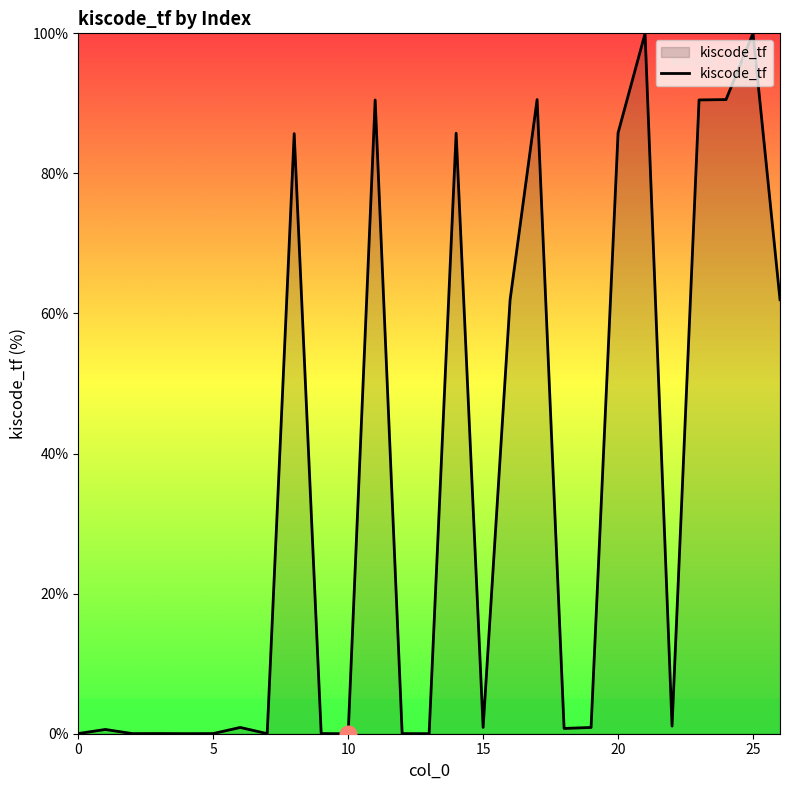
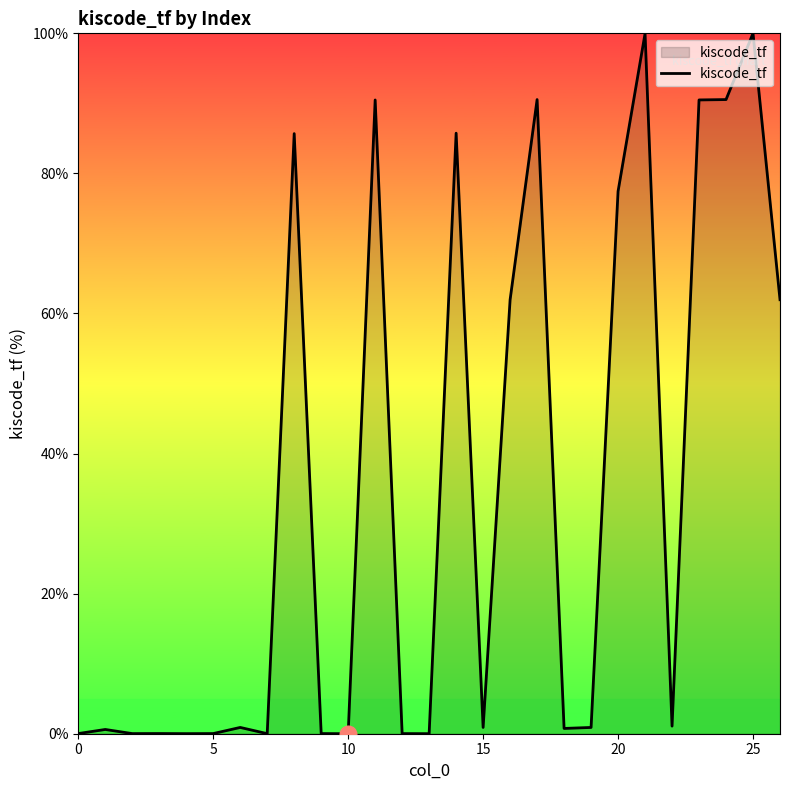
kiscode_tf, 20: 86% -> 77%
